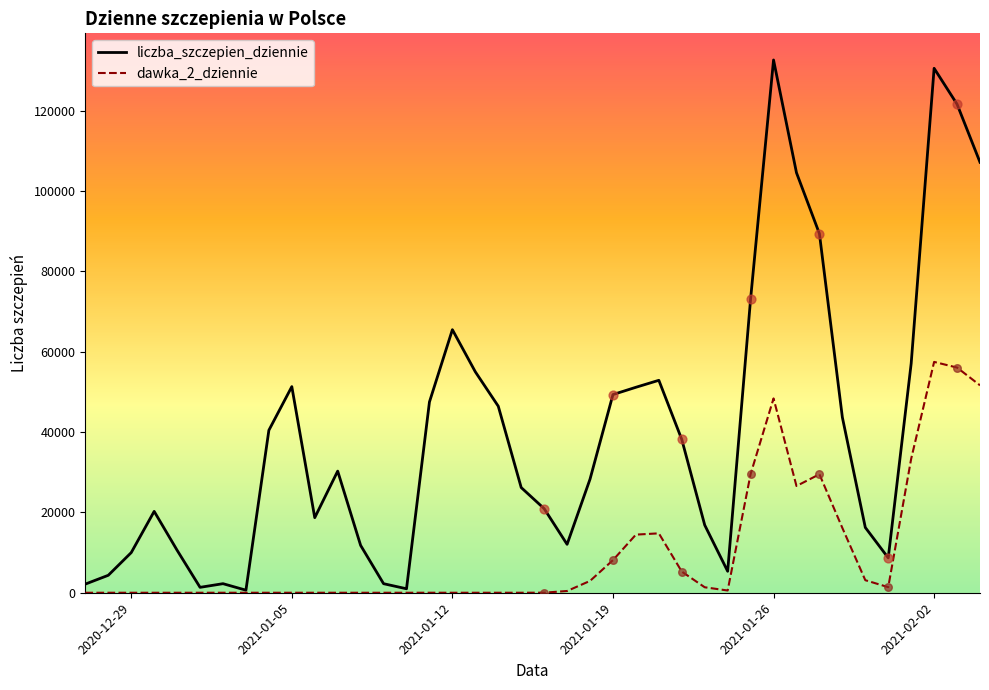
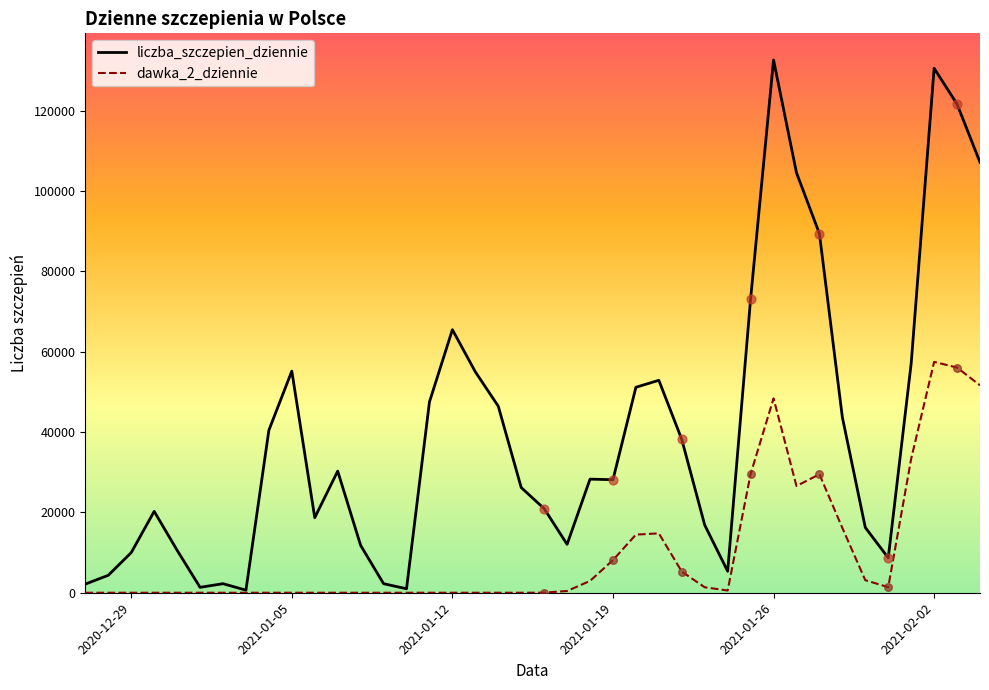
liczba_szczepien_dziennie, 2021-01-05: 51000 -> 55000
liczba_szczepien_dziennie, 2021-01-19: 49000 -> 28000
